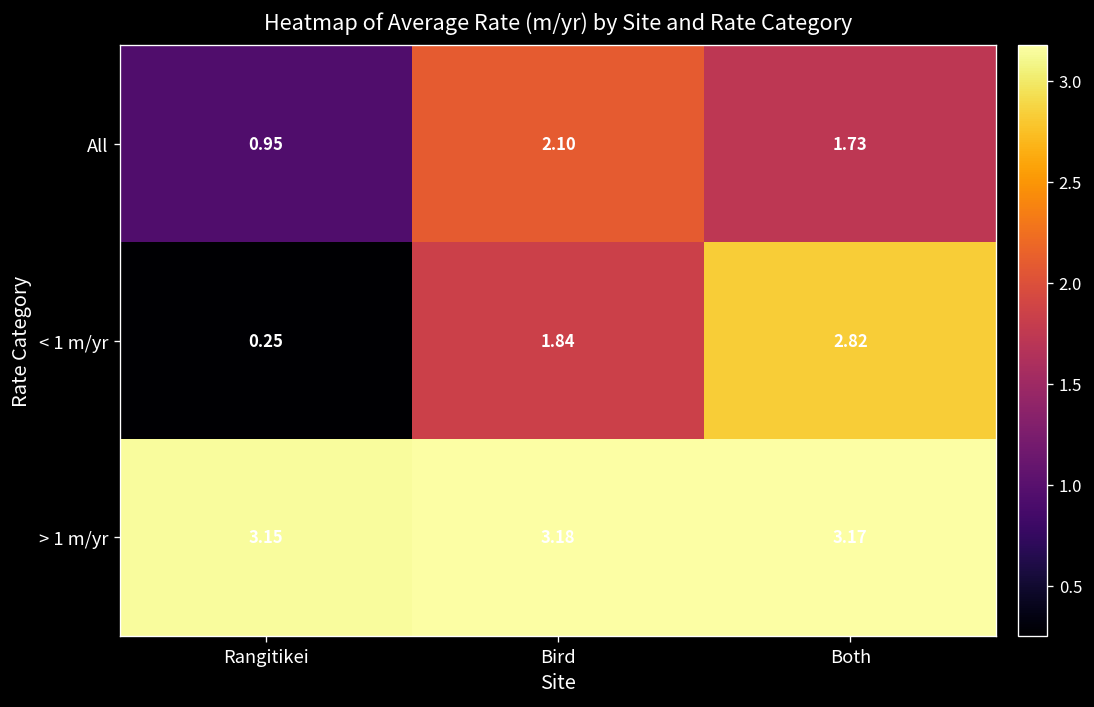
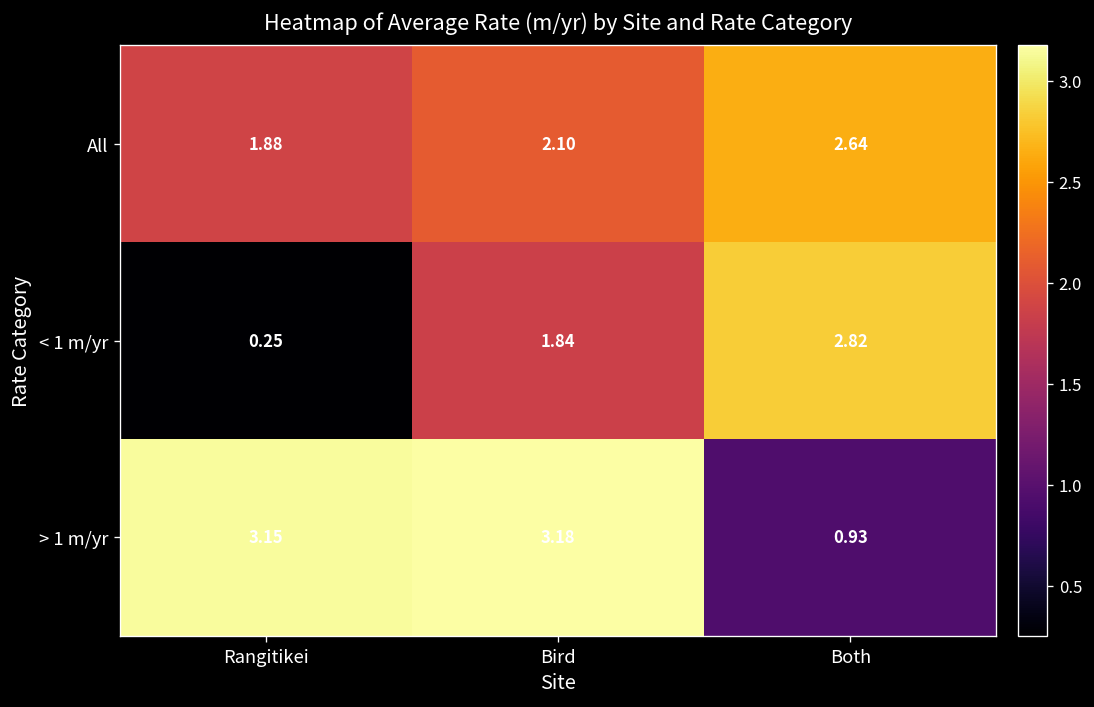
All, Rangitikei: 0.95 -> 1.88
All, Both: 1.73 -> 2.64
> 1 m/yr, Both: 3.17 -> 0.93
